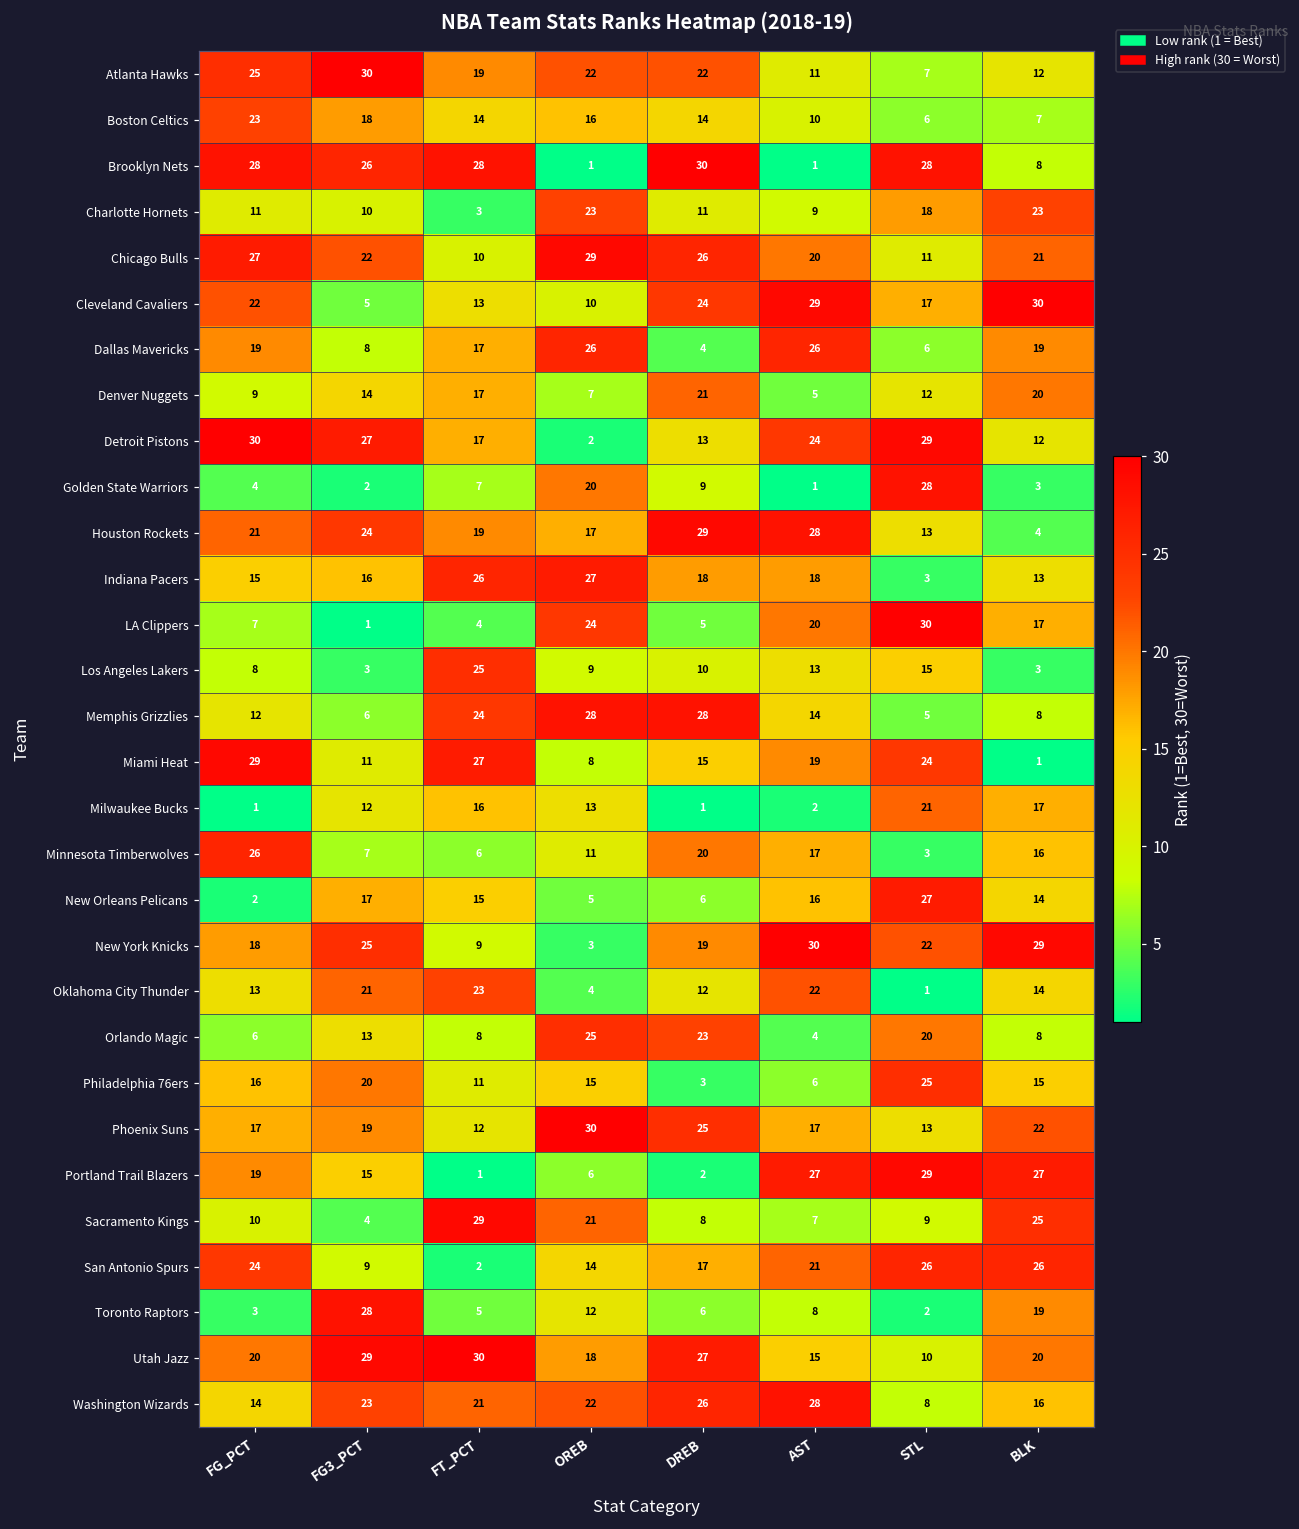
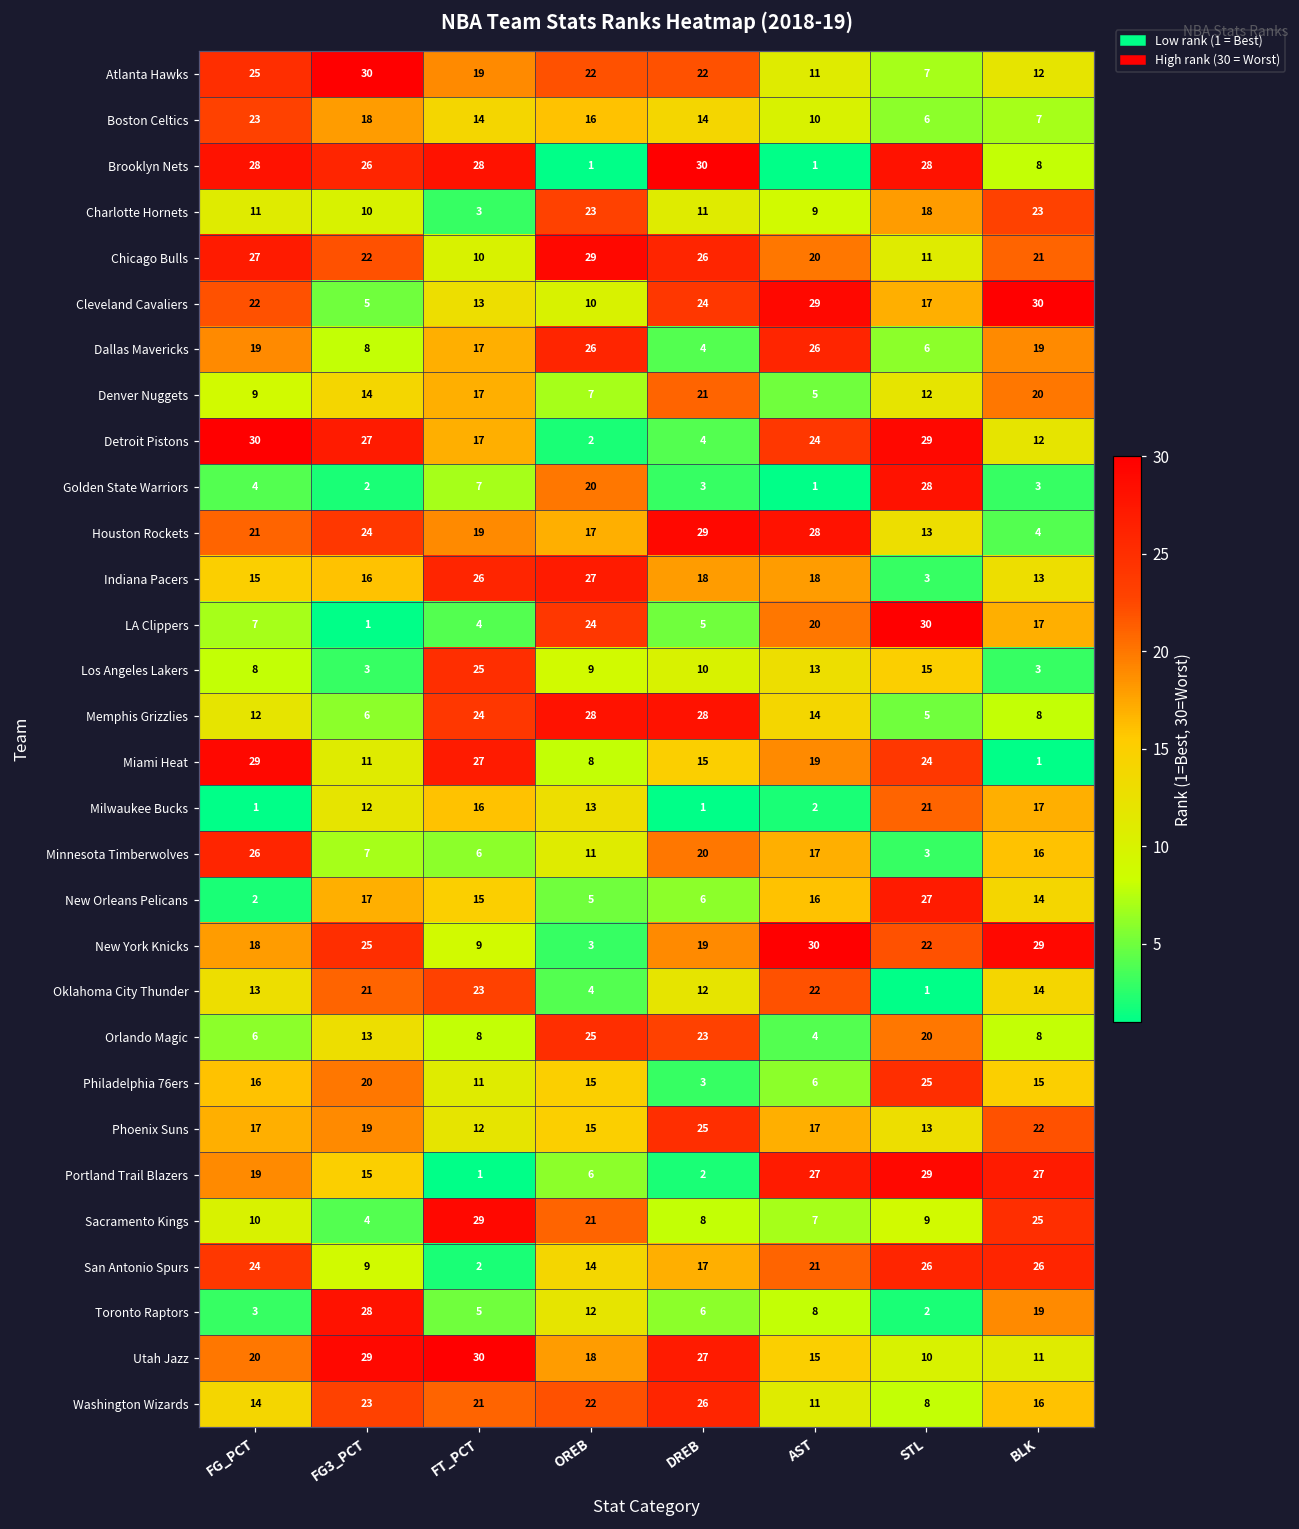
Detroit Pistons, DREB: 13 -> 4
Golden State Warriors, DREB: 9 -> 3
Phoenix Suns, OREB: 30 -> 15
Utah Jazz, BLK: 20 -> 11
Washington Wizards, AST: 28 -> 11
